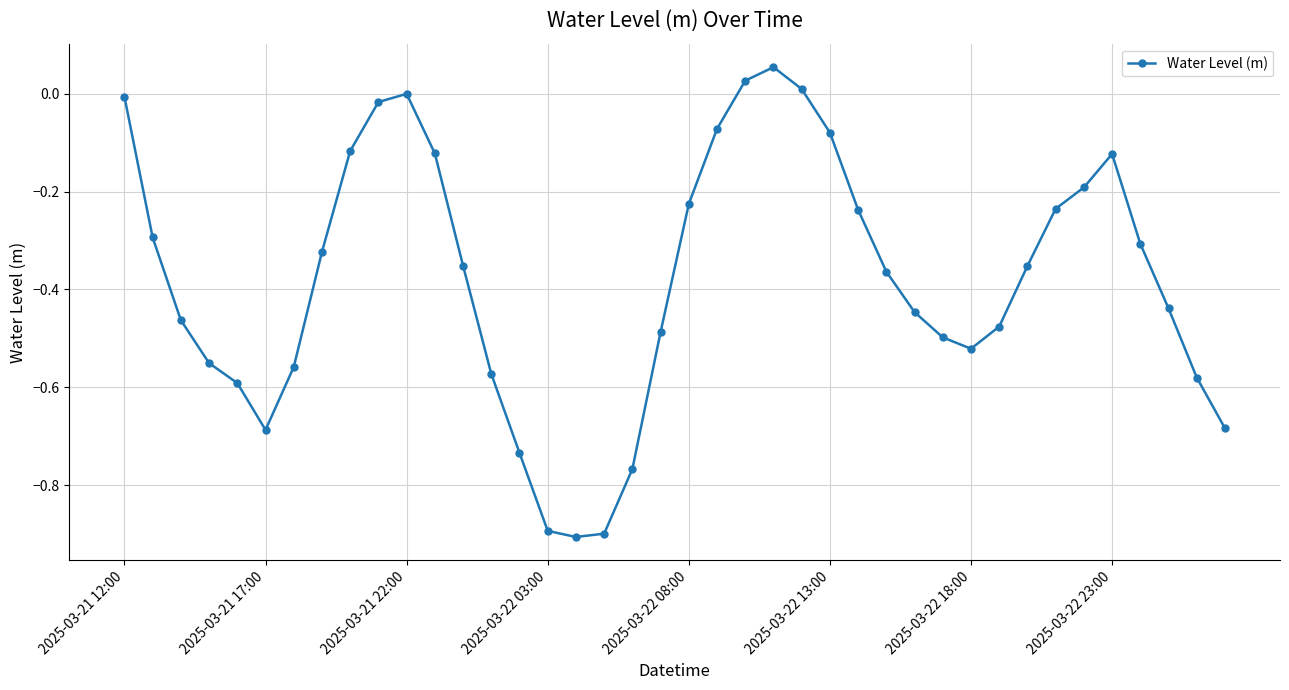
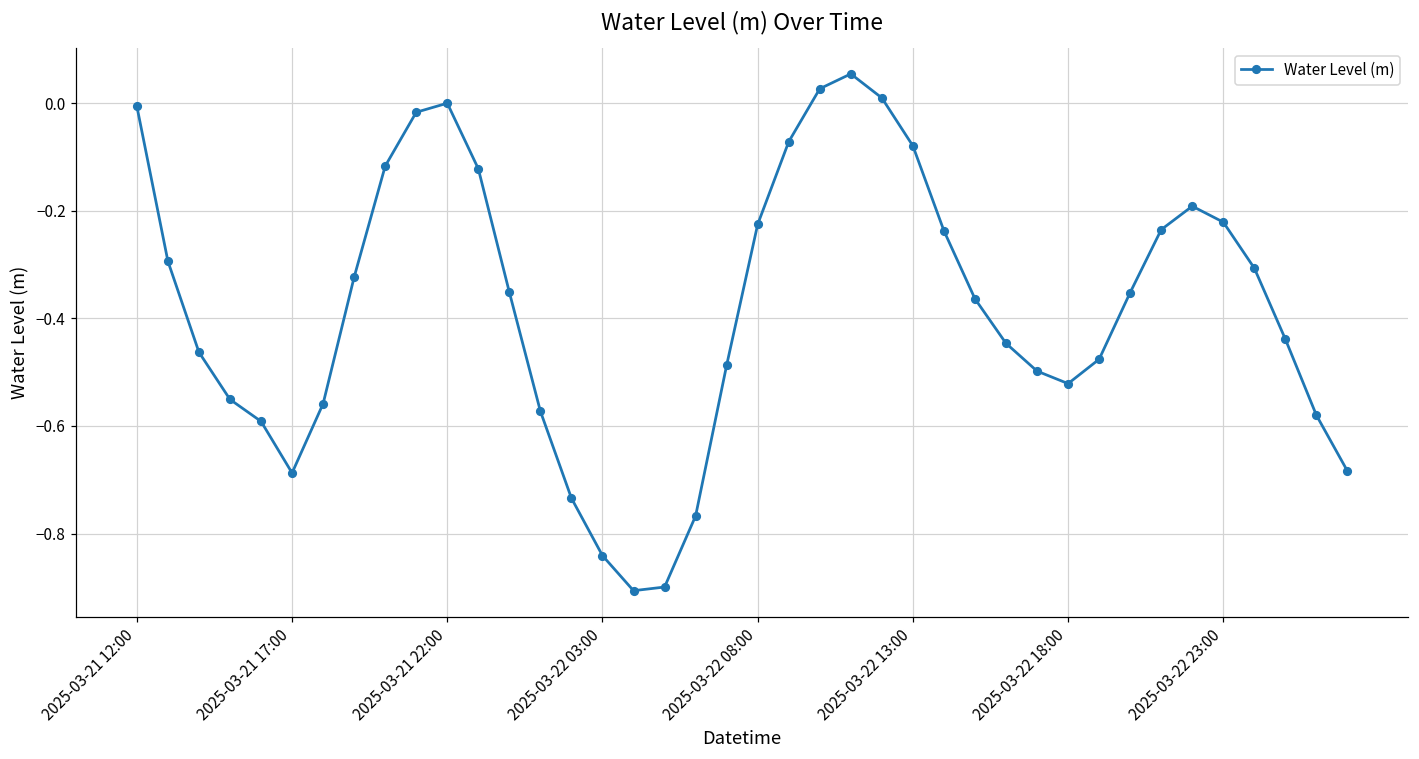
2025-03-22 03:00: -0.89 -> -0.84
2025-03-22 23:00: -0.12 -> -0.22
